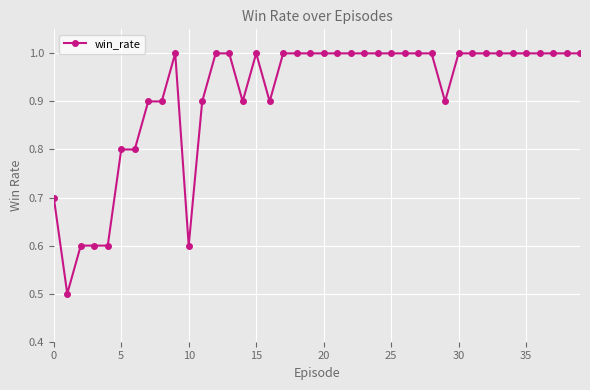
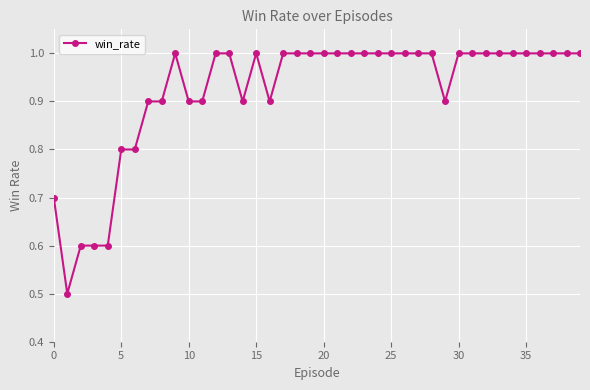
10: 0.6 -> 0.9
